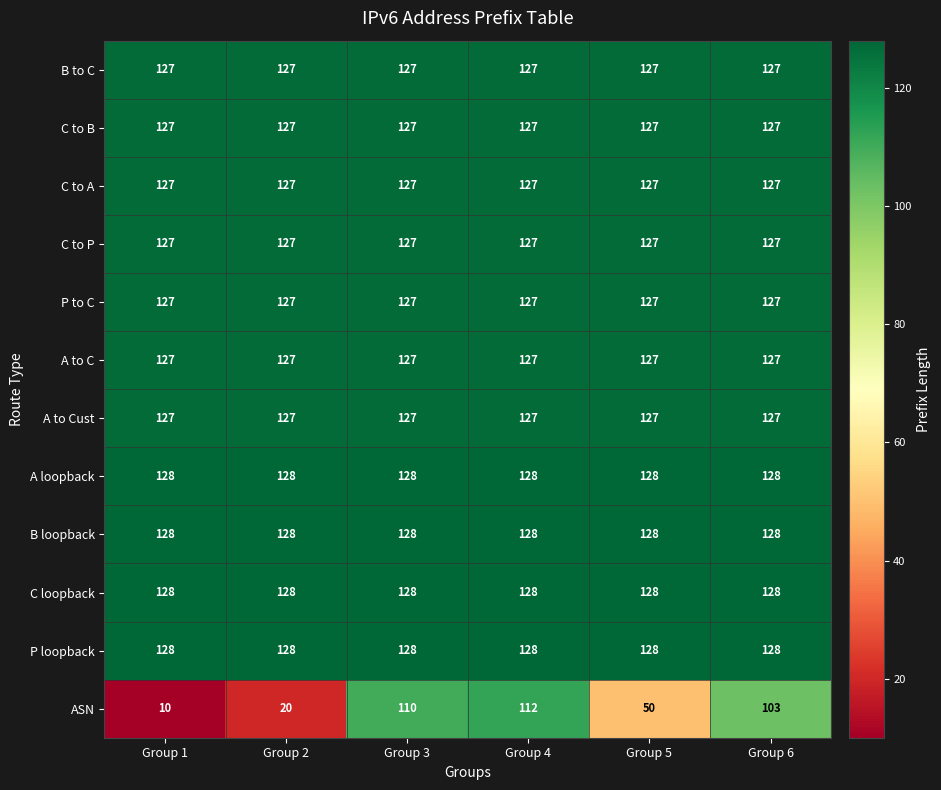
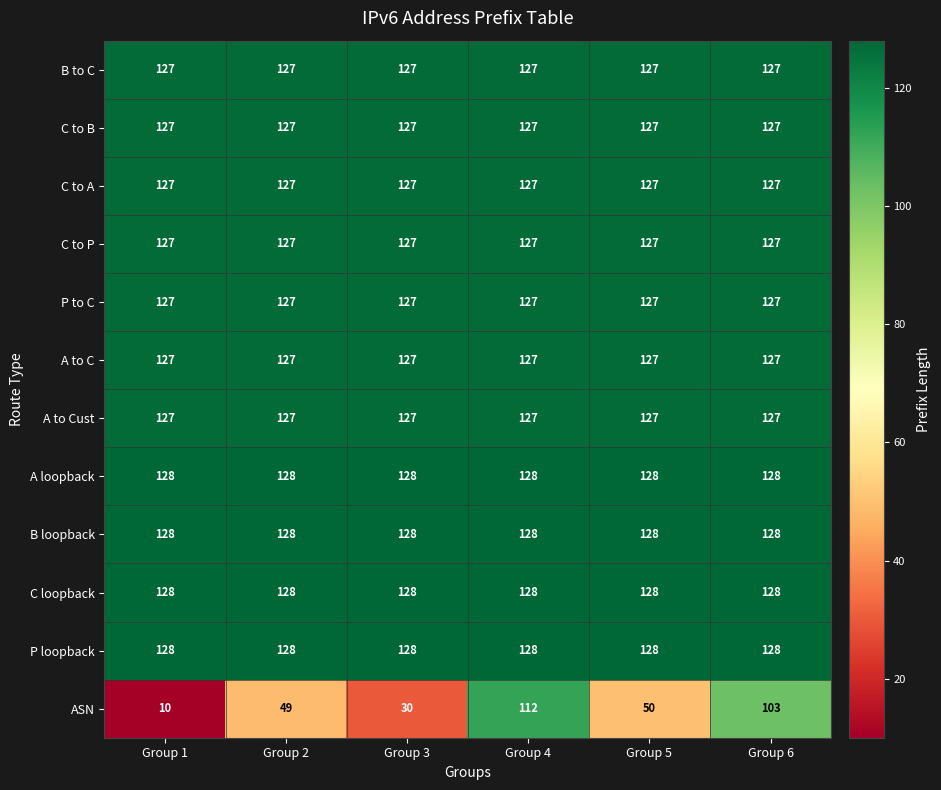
ASN, Group 2: 20 -> 49
ASN, Group 3: 110 -> 30
